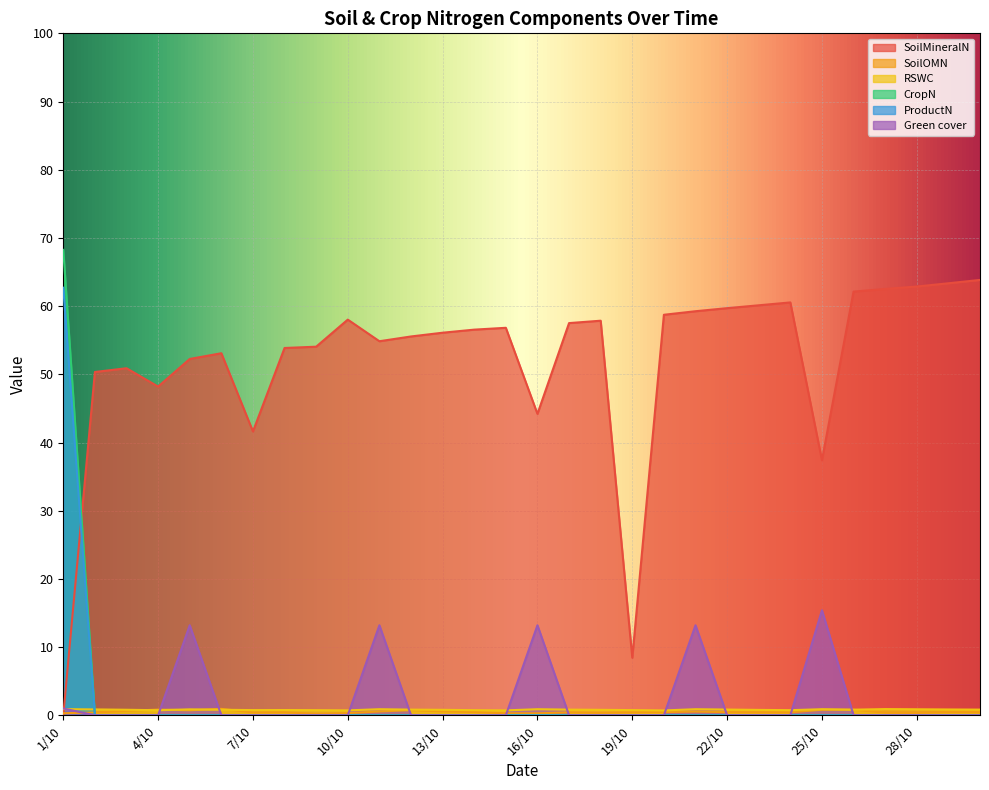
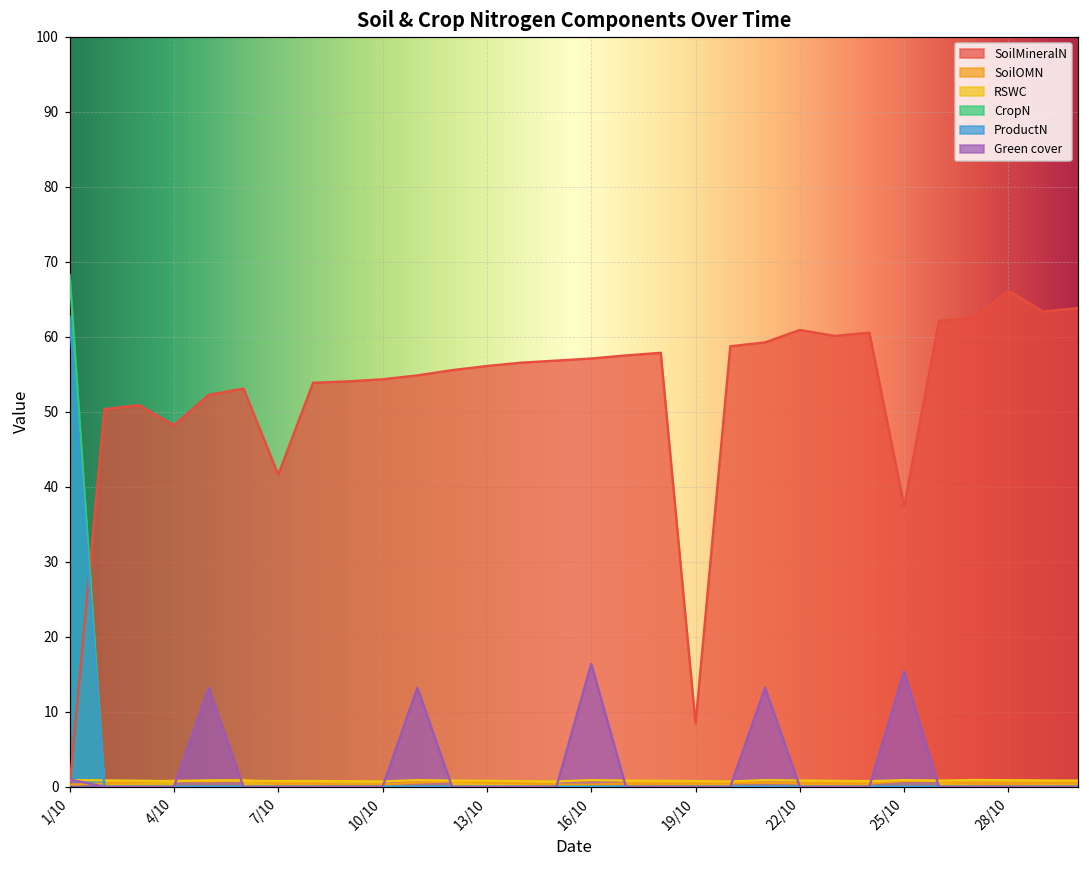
SoilMineralN, 10/10: 58 -> 54
SoilMineralN, 16/10: 44 -> 57
Green cover, 16/10: 13 -> 16
SoilMineralN, 22/10: 60 -> 61
SoilMineralN, 28/10: 63 -> 66
